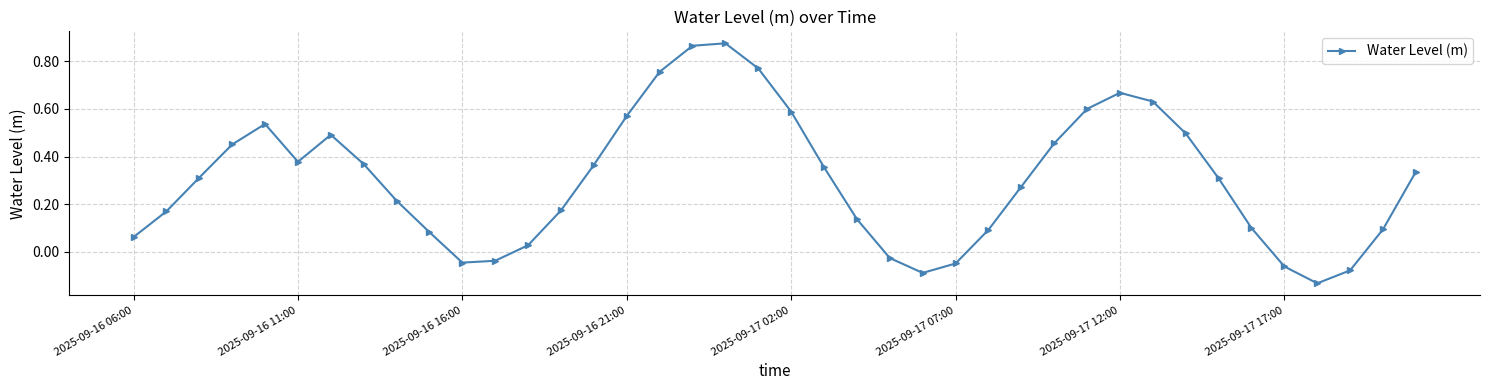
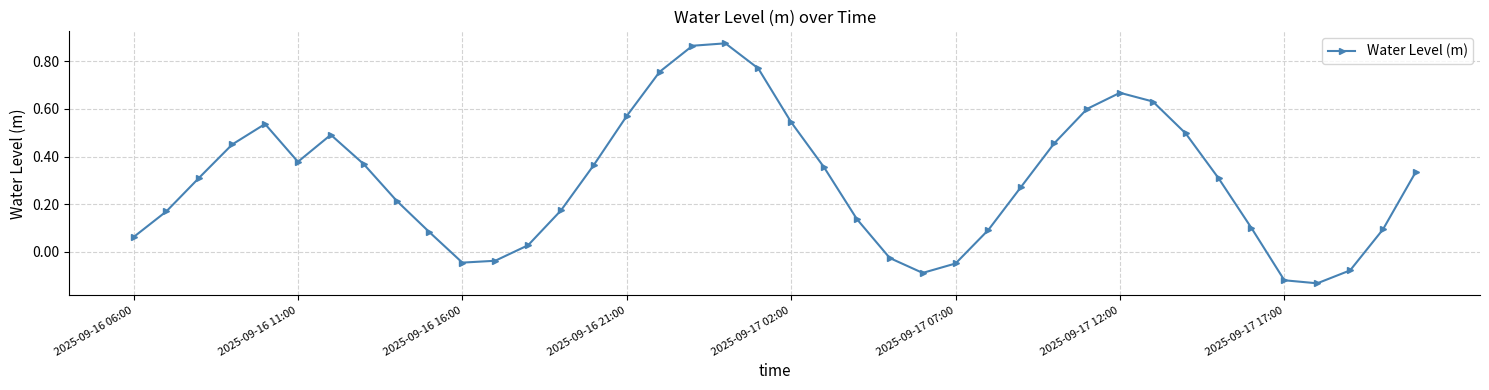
2025-09-17 02:00: 0.59 -> 0.54
2025-09-17 17:00: -0.06 -> -0.12
